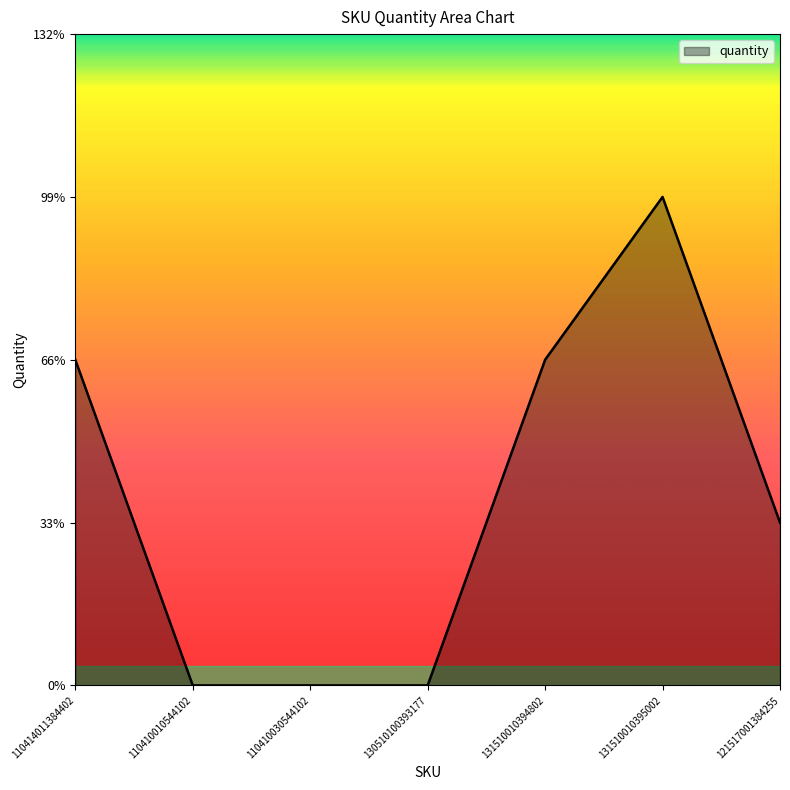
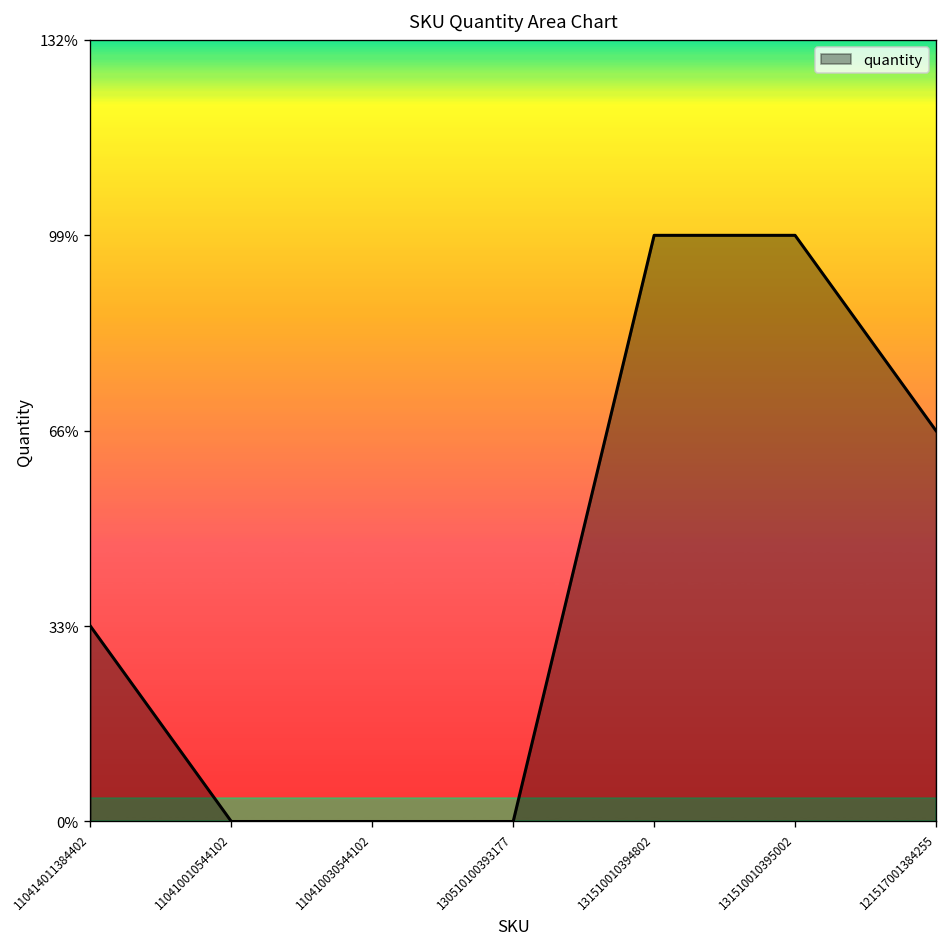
110414011384402: 66% -> 33%
131510010394802: 66% -> 99%
121517001384255: 33% -> 66%
